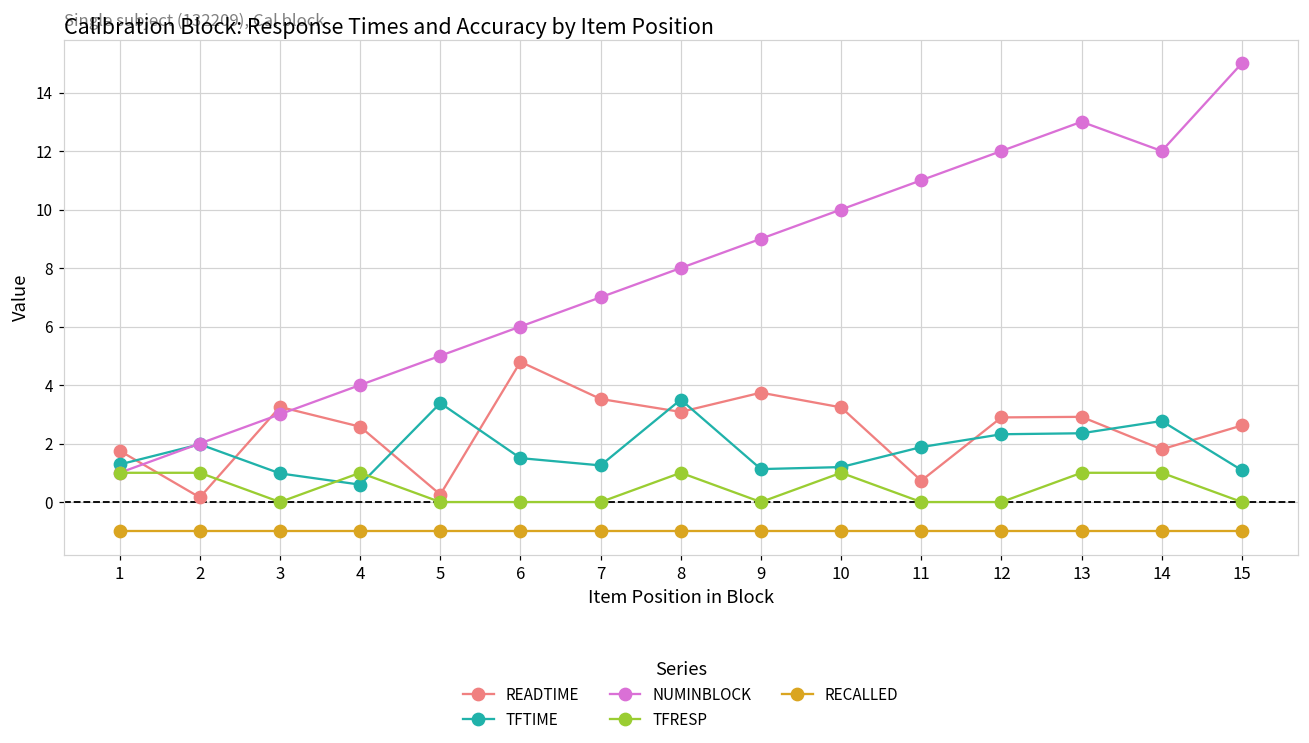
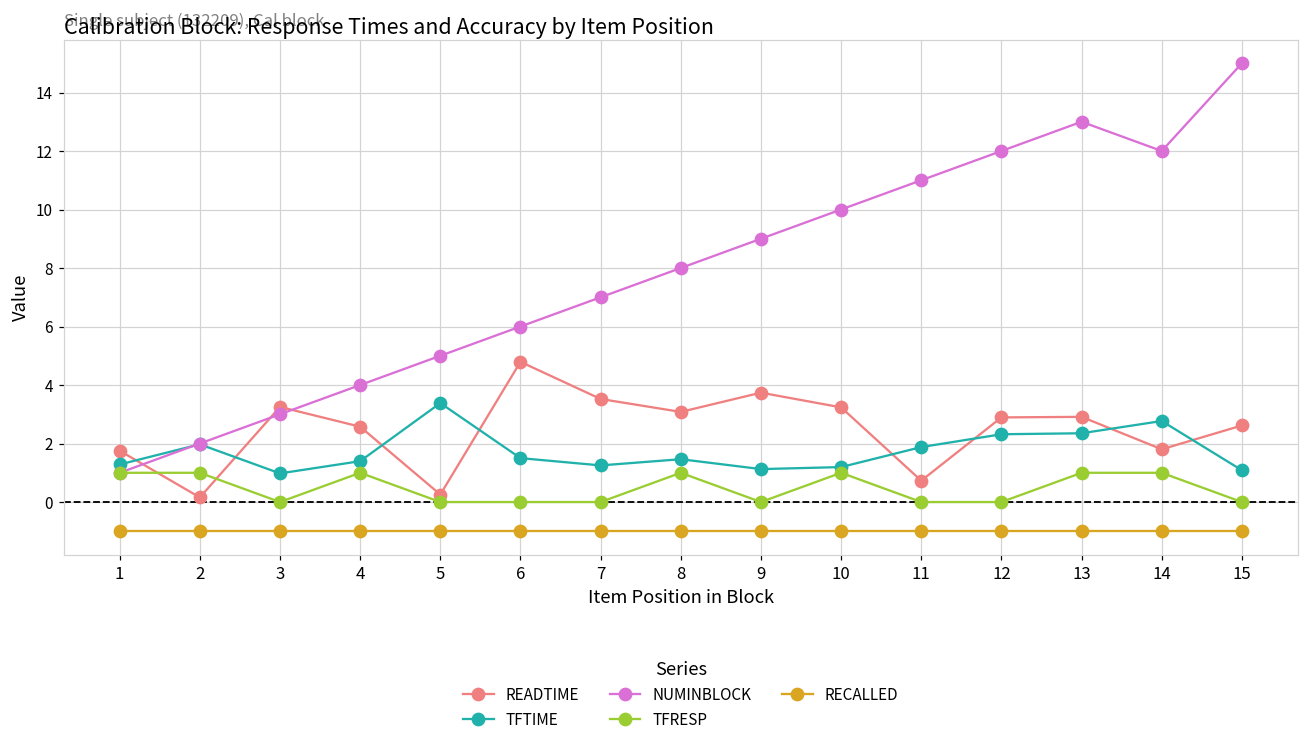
TFTIME, 4: 0.6 -> 1.4
TFTIME, 8: 3.5 -> 1.5
